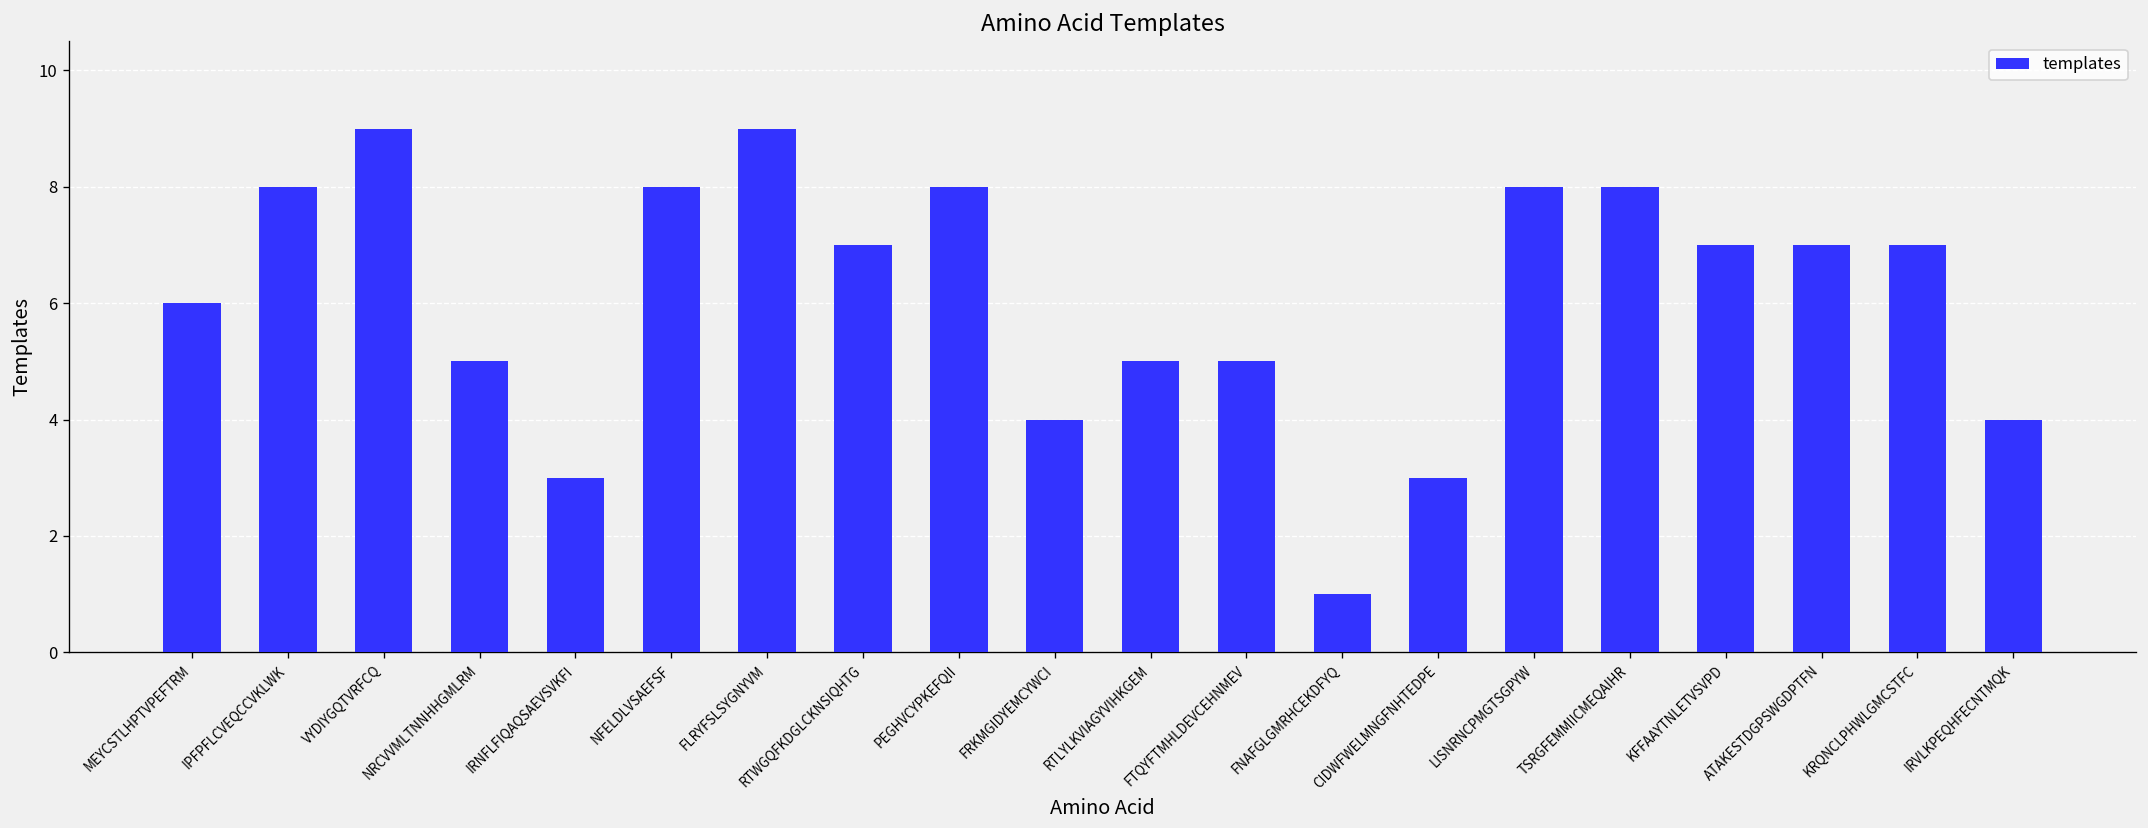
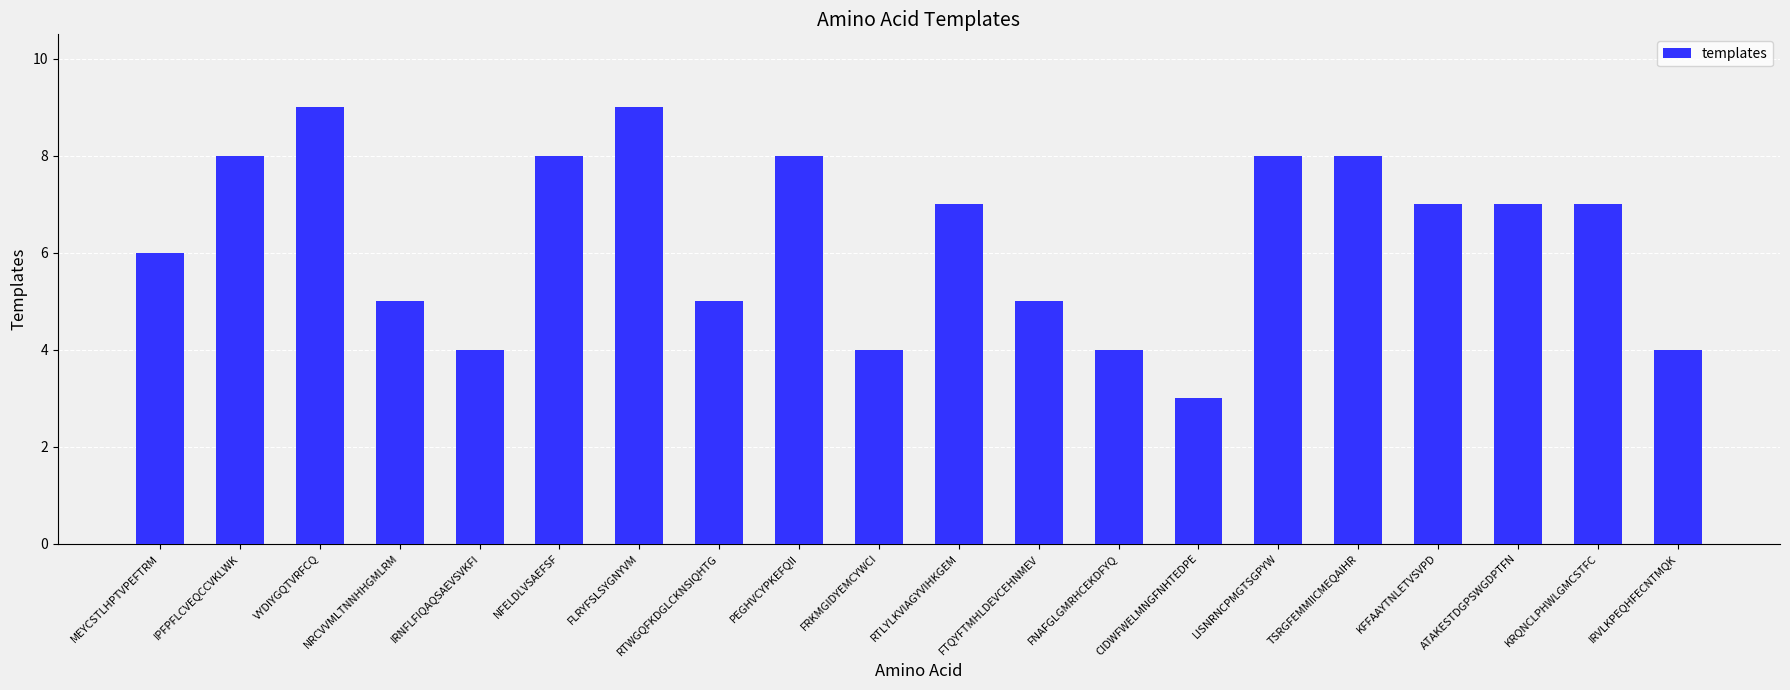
IRNFLFIQAQSAEVSVKFI: 3 -> 4
RTWGQFKDGLCKNSIQHTG: 7 -> 5
RTLYLKVIAGYVIHKGEM: 5 -> 7
FNAFGLGMRHCEKDFYQ: 1 -> 4
